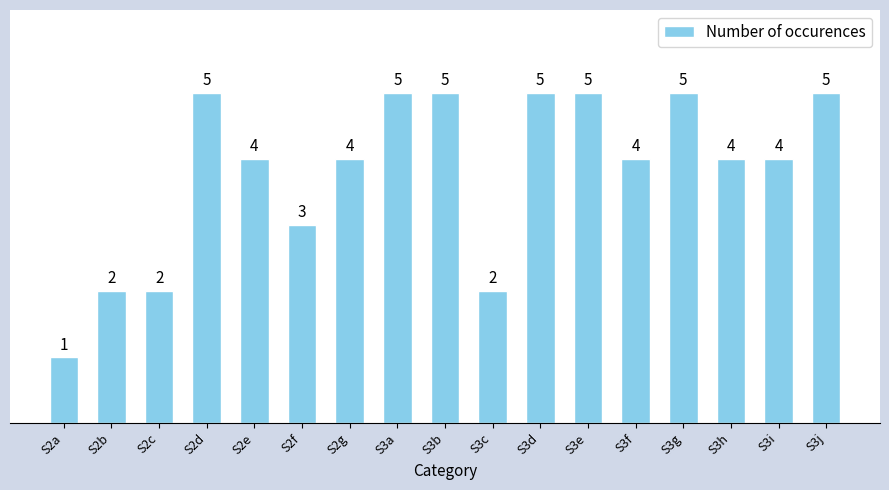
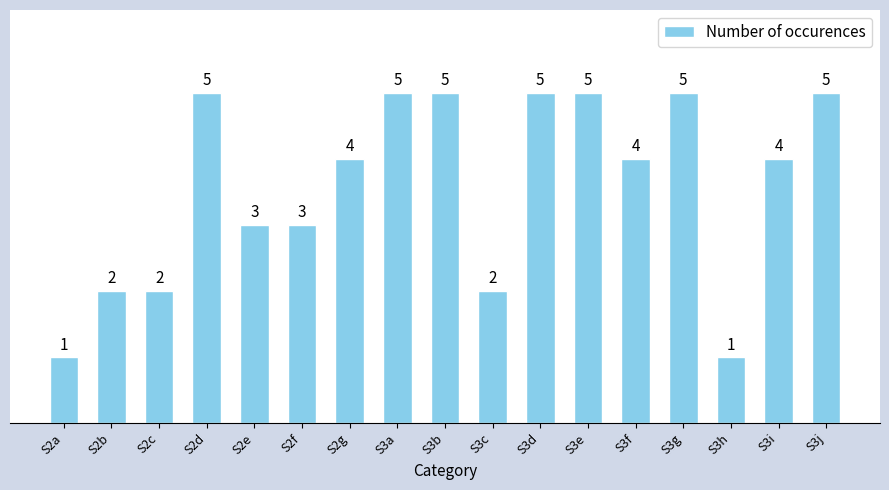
S2e: 4 -> 3
S3h: 4 -> 1
